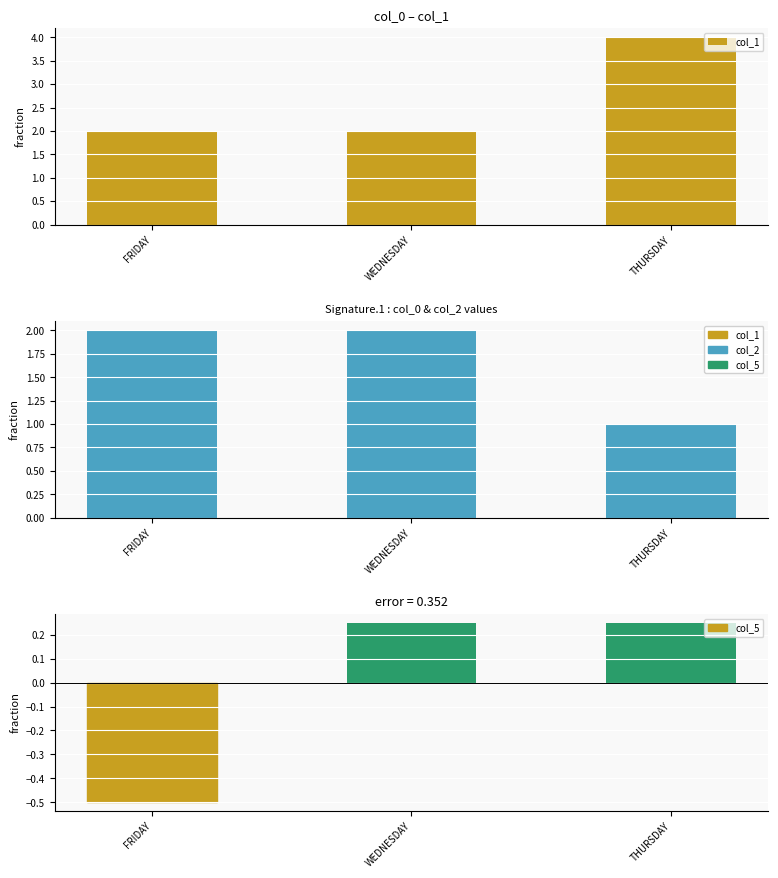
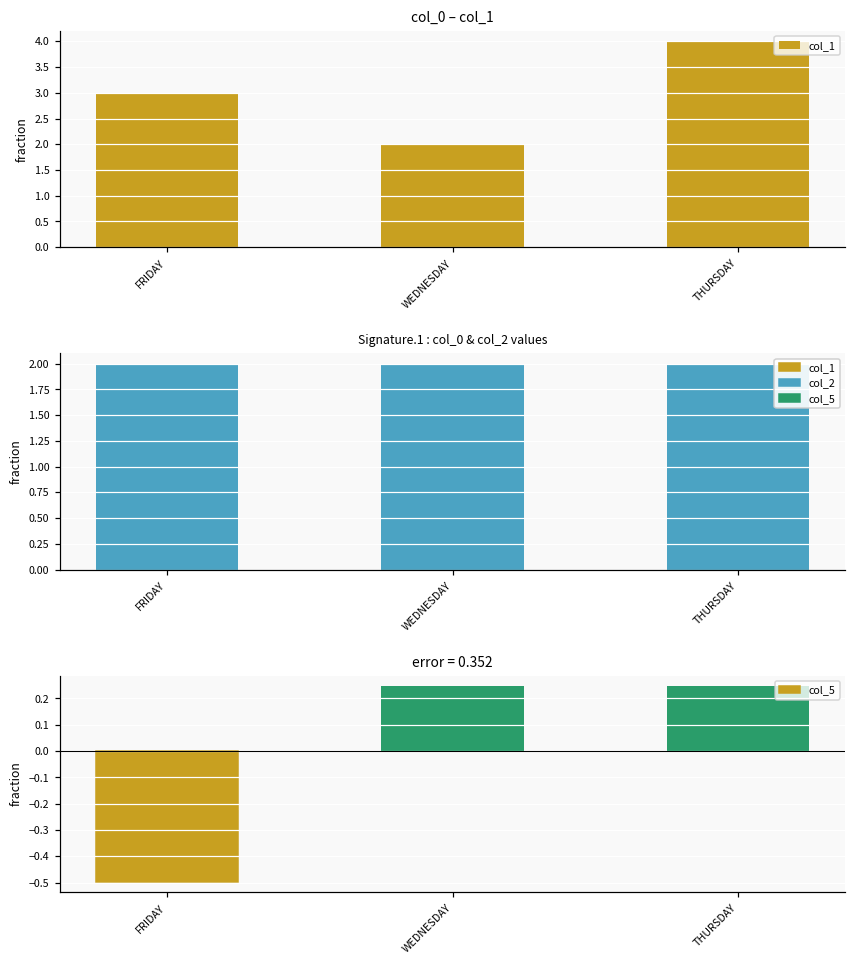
col_0 – col_1, FRIDAY: 2 -> 3
Signature.1 : col_0 & col_2 values, THURSDAY: 1 -> 2
